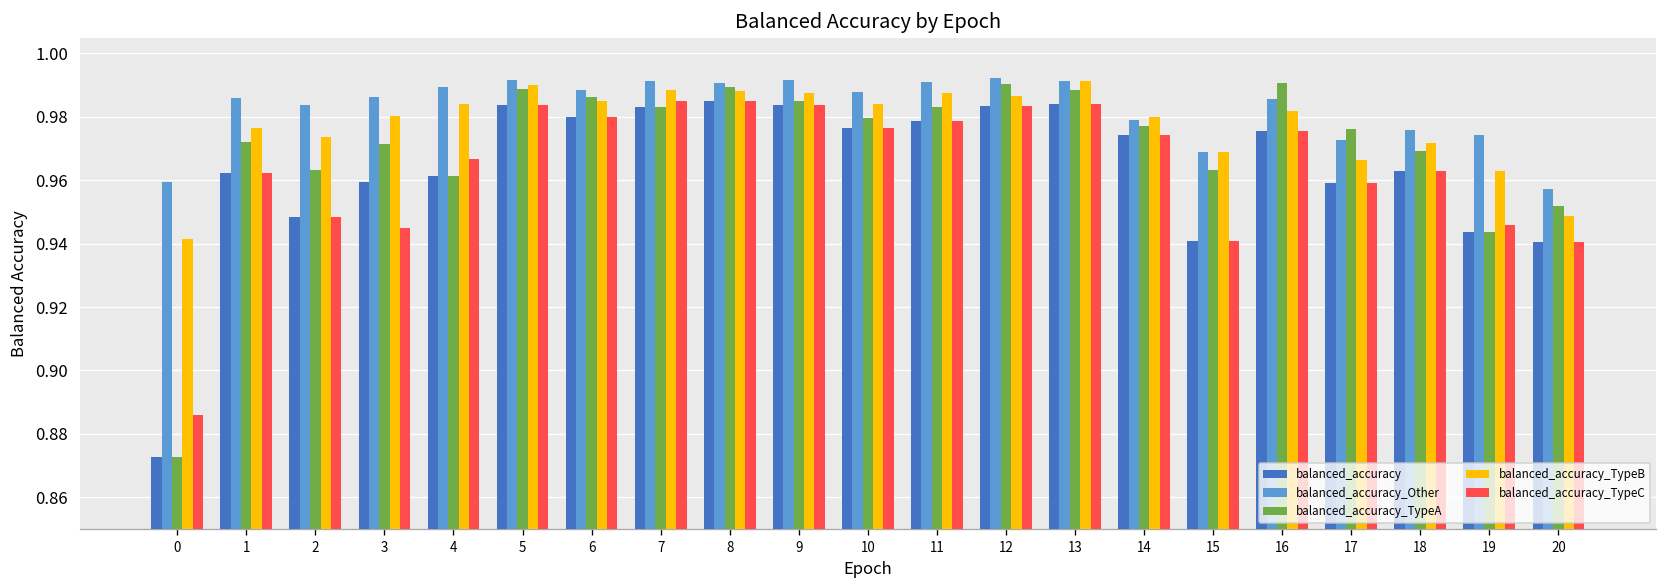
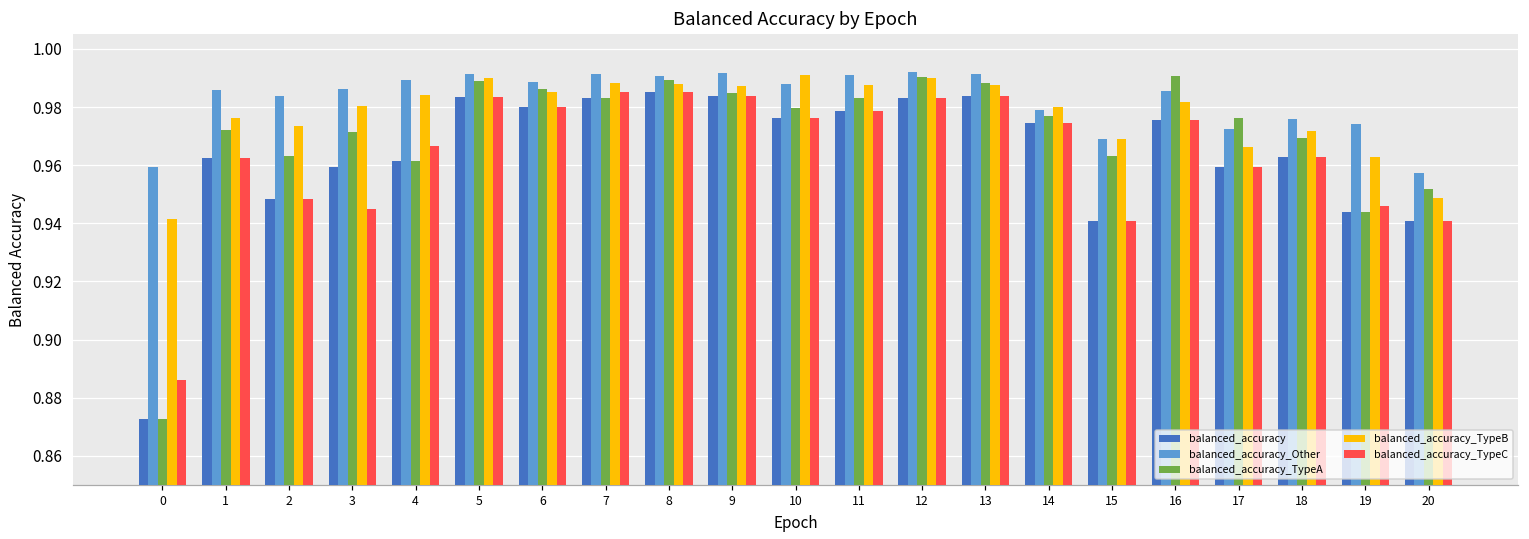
balanced_accuracy_TypeB, 10: 0.984 -> 0.991
balanced_accuracy_TypeB, 12: 0.987 -> 0.990
balanced_accuracy_TypeB, 13: 0.991 -> 0.987
